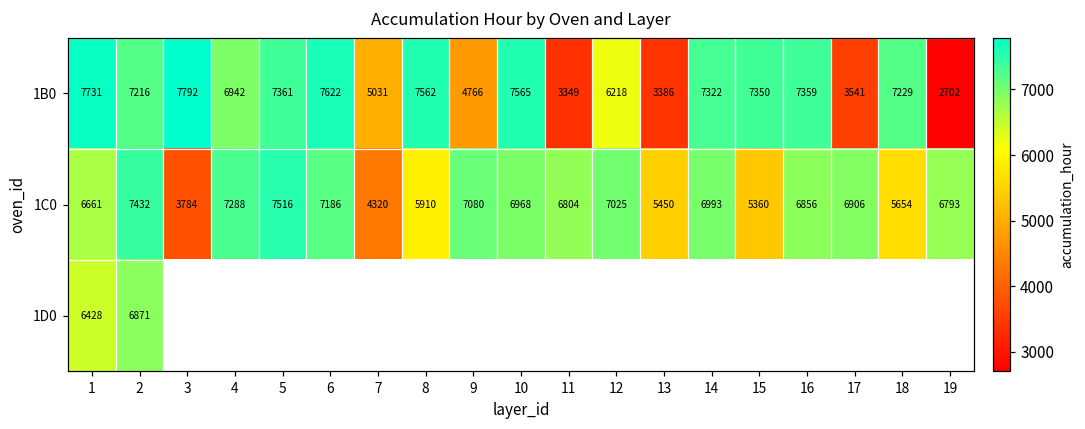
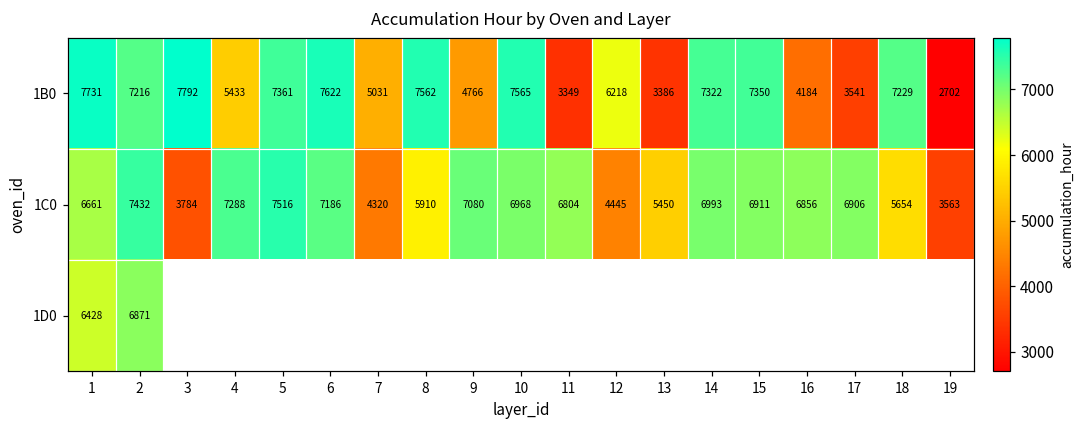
1B0, 4: 6942 -> 5433
1B0, 16: 7359 -> 4184
1C0, 12: 7025 -> 4445
1C0, 15: 5360 -> 6911
1C0, 19: 6793 -> 3563
